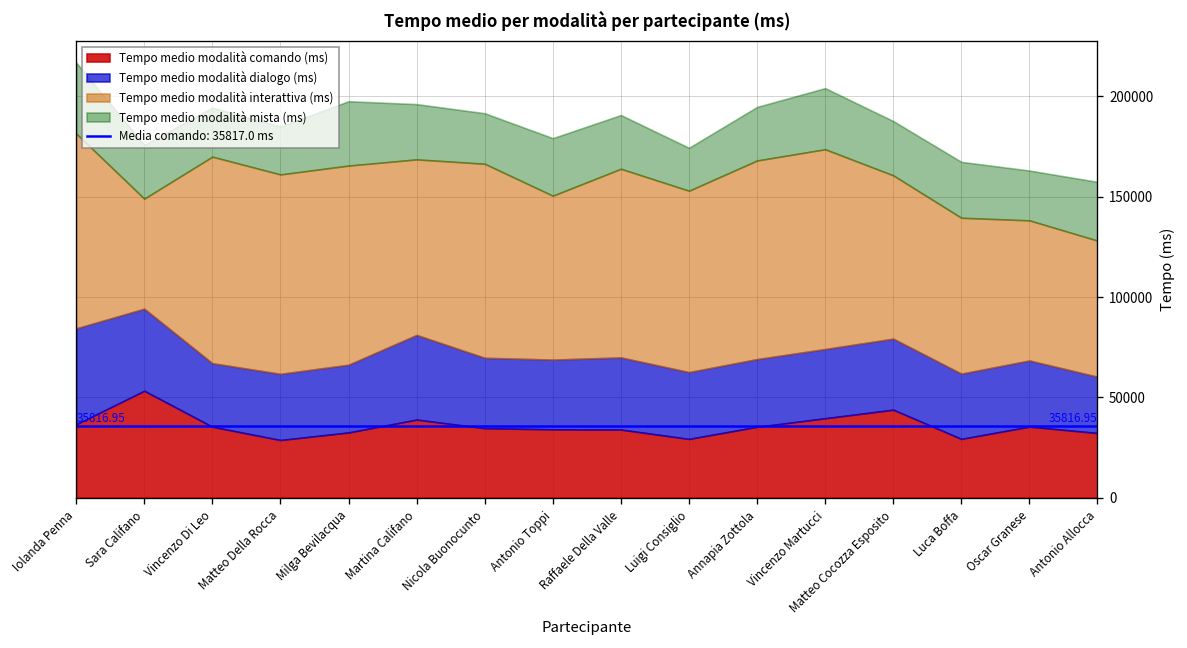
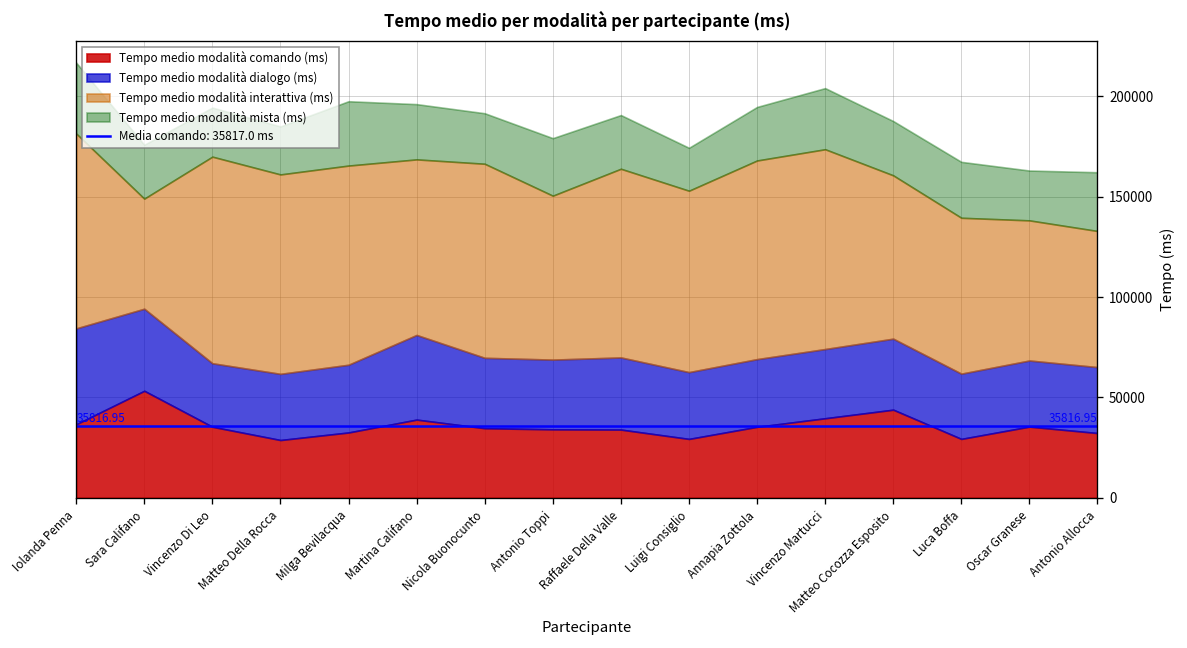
Tempo medio modalità dialogo (ms), Antonio Allocca: 28000 -> 33000
